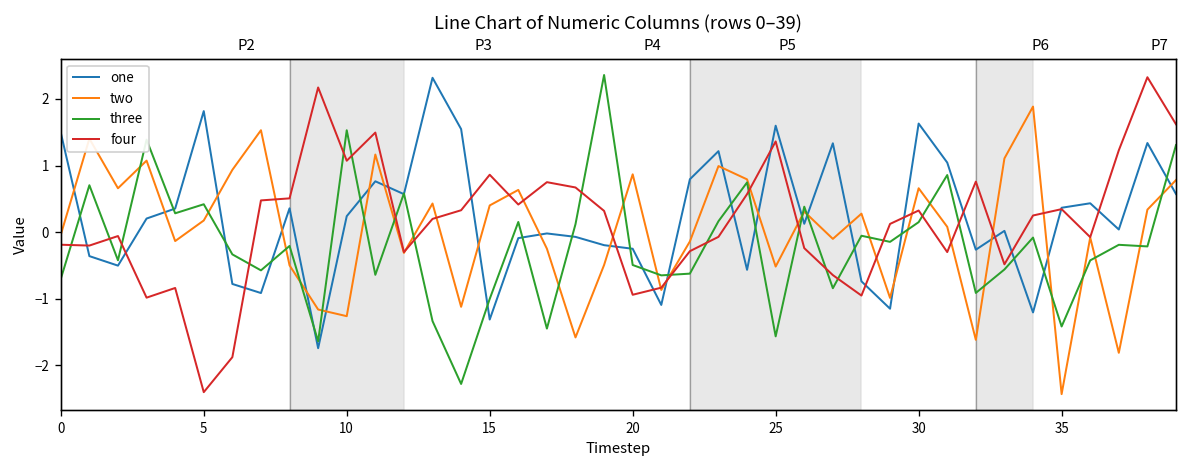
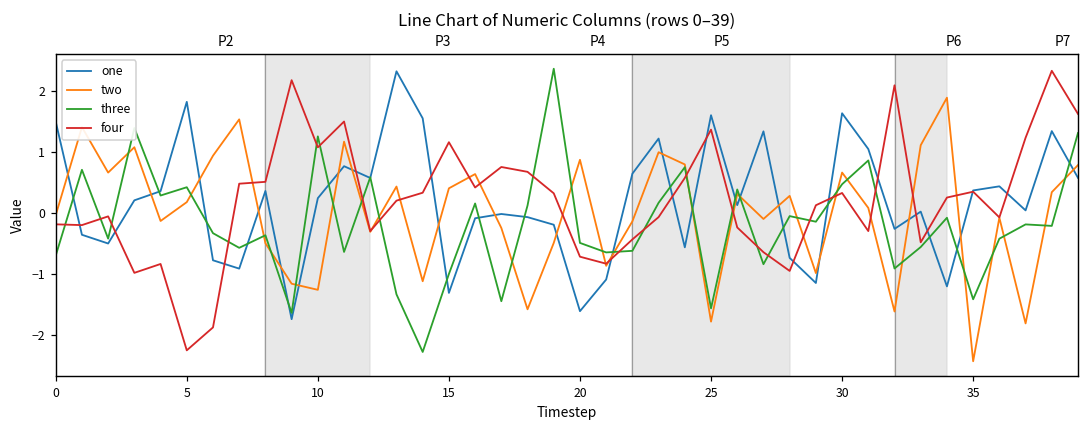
four, 5: -2.4 -> -2.3
three, P2: -0.2 -> -0.4
three, 10: 1.5 -> 1.3
four, 15: 0.9 -> 1.2
one, 20: -0.2 -> -1.6
four, 20: -0.9 -> -0.7
one, P3: 0.8 -> 0.6
four, P3: -0.3 -> -0.4
two, 25: -0.5 -> -1.8
three, 30: 0.2 -> 0.5
four, P4: 0.8 -> 2.1
